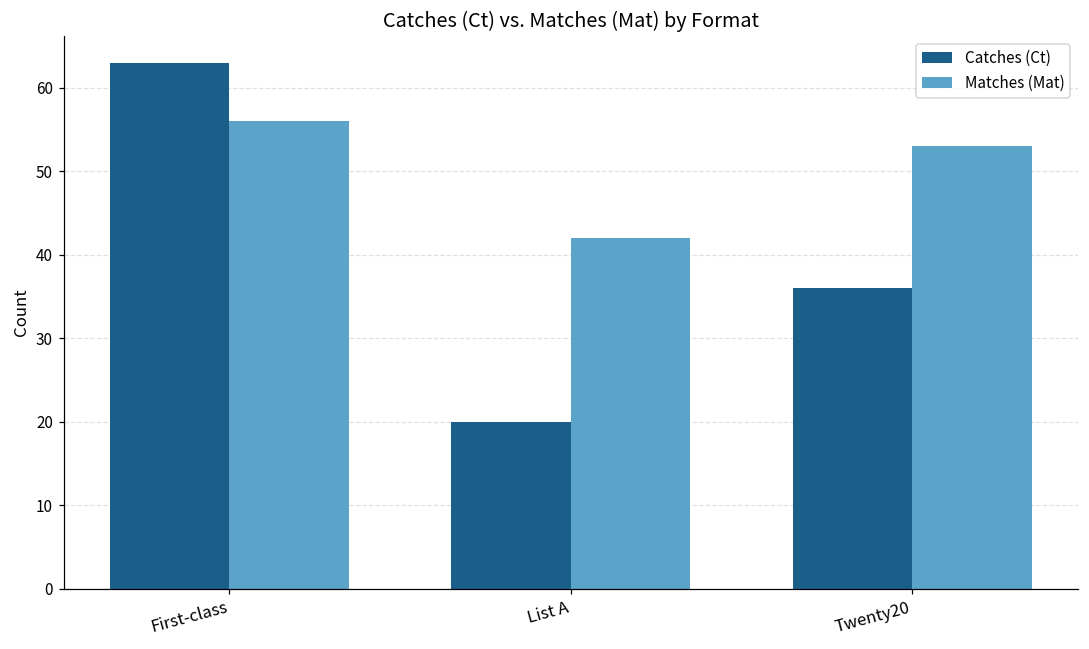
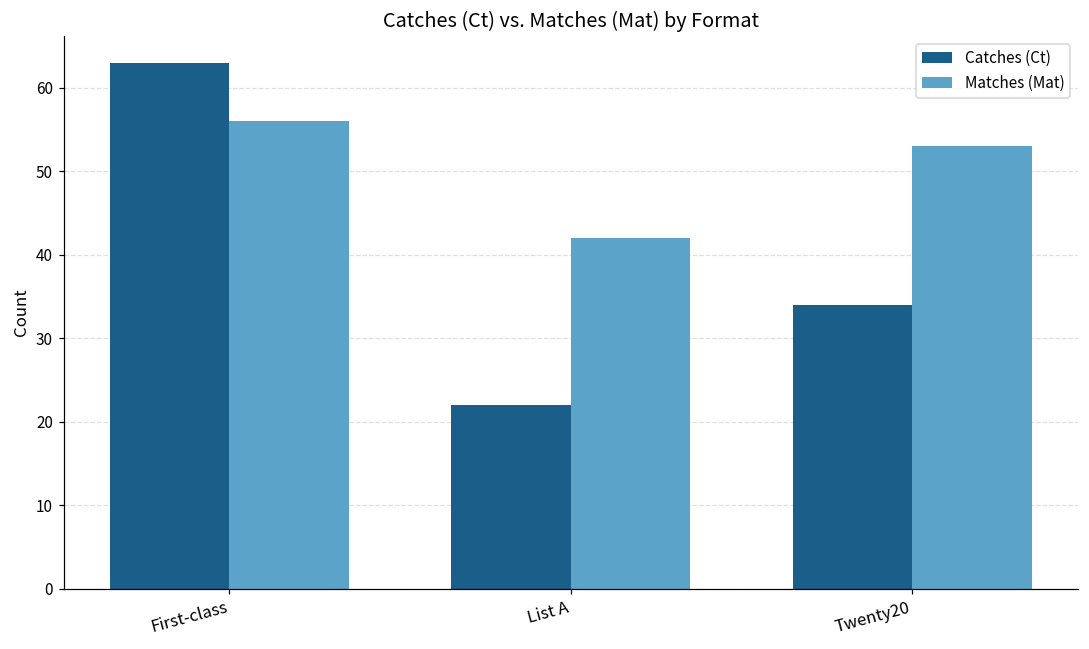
Catches (Ct), List A: 20 -> 22
Catches (Ct), Twenty20: 36 -> 34
